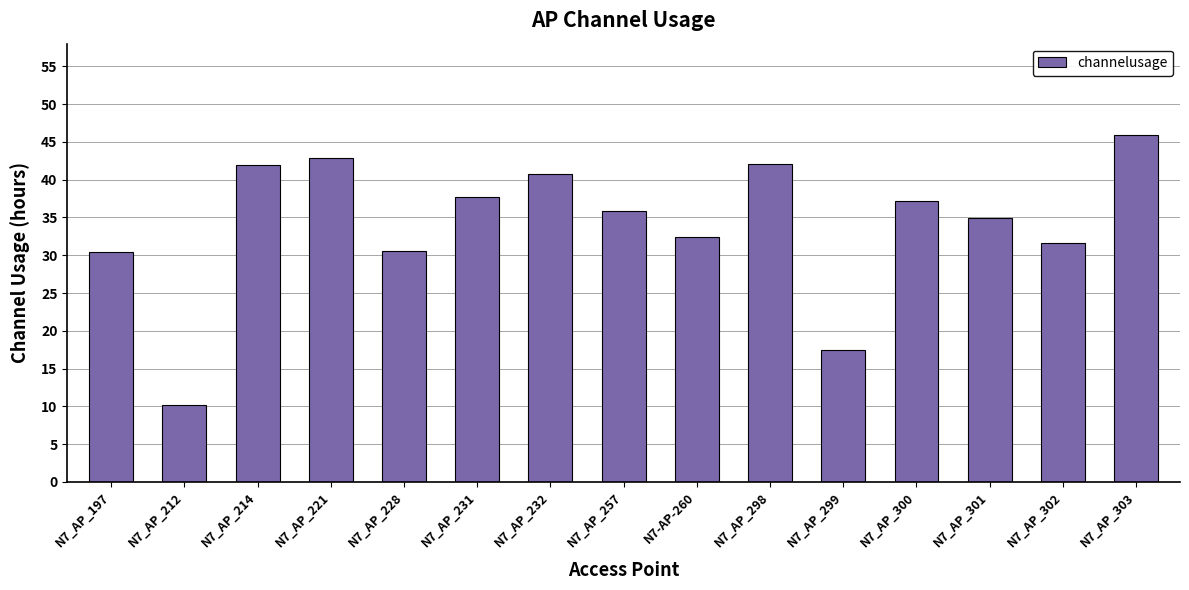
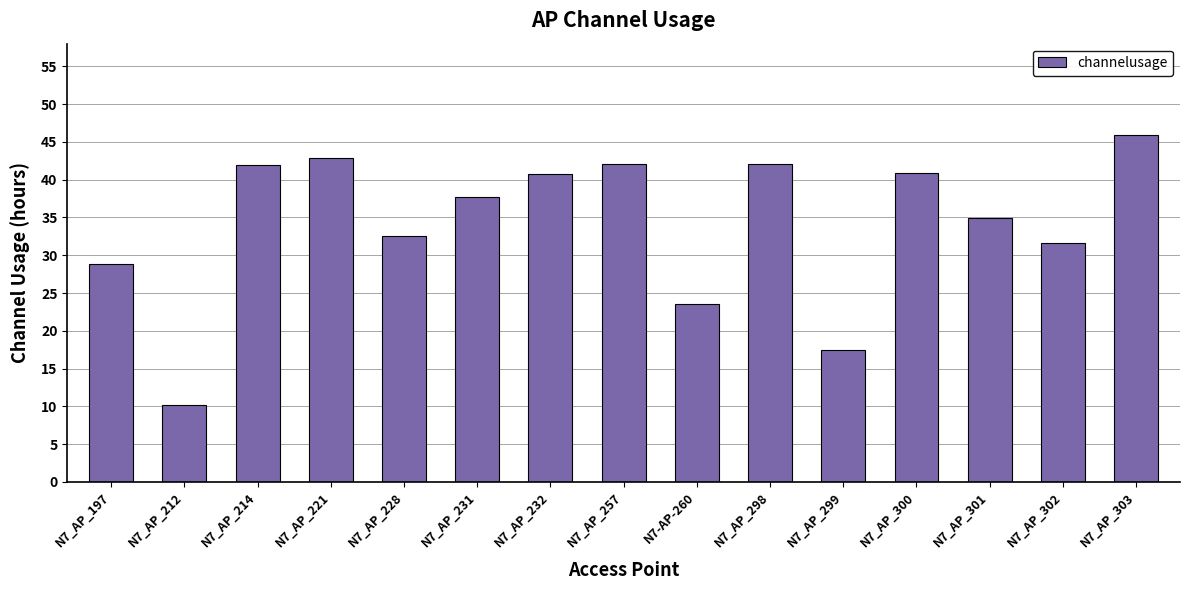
N7_AP_197: 30 -> 29
N7_AP_228: 31 -> 33
N7_AP_257: 36 -> 42
N7-AP-260: 32 -> 23
N7_AP_300: 37 -> 41
